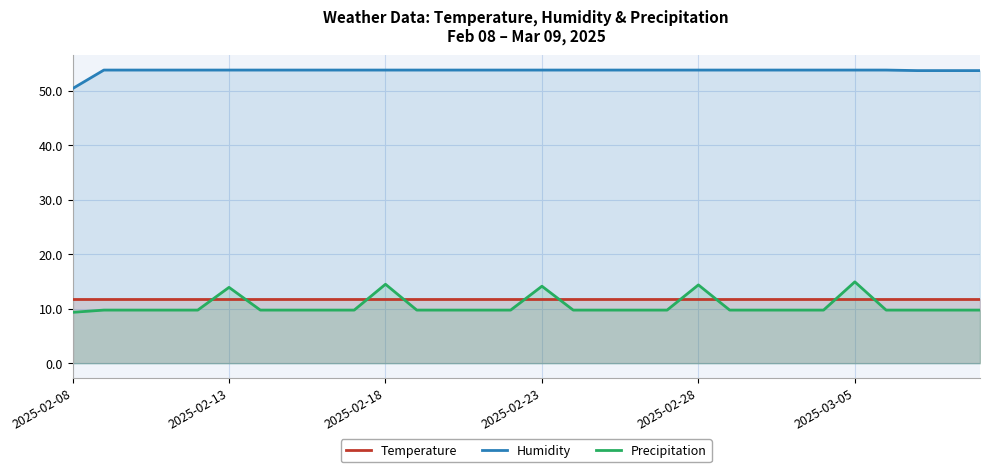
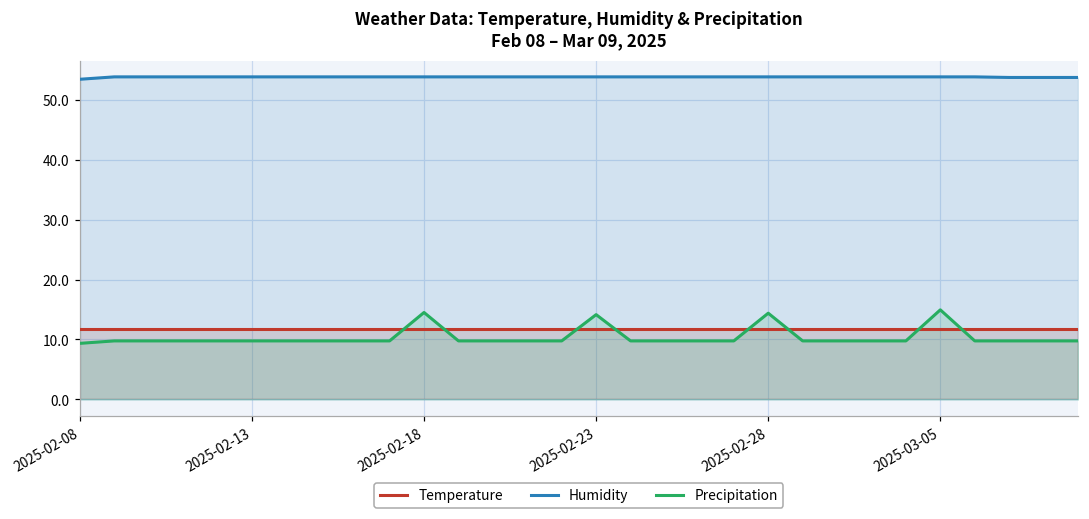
Humidity, 2025-02-08: 50 -> 53
Precipitation, 2025-02-13: 14 -> 10
